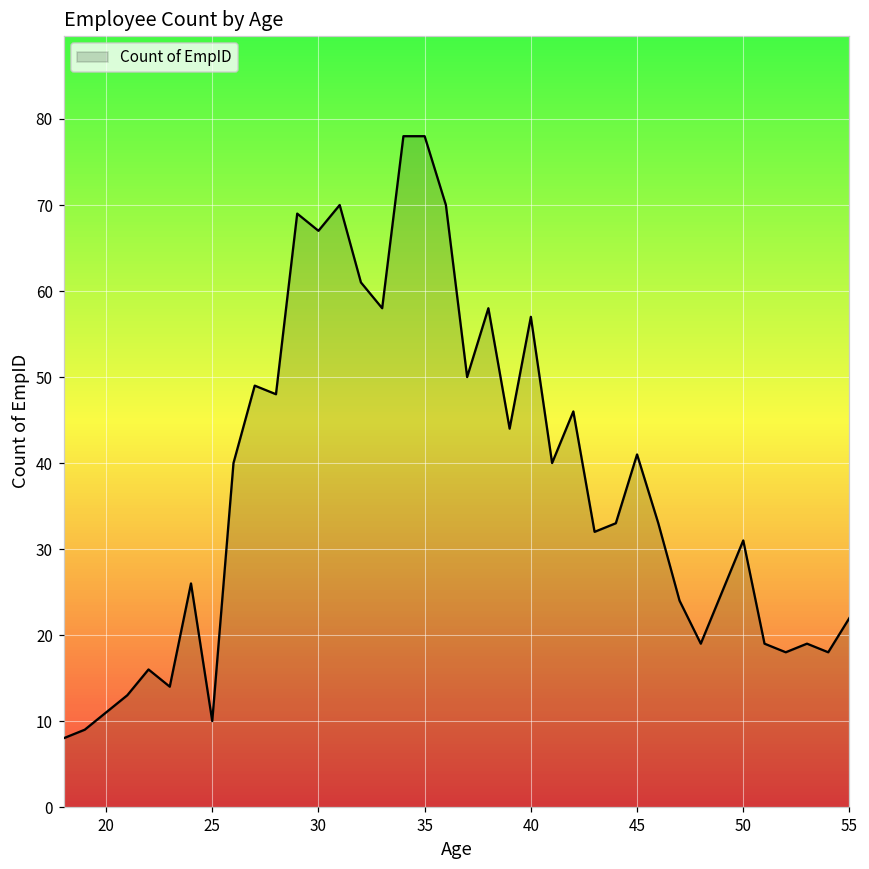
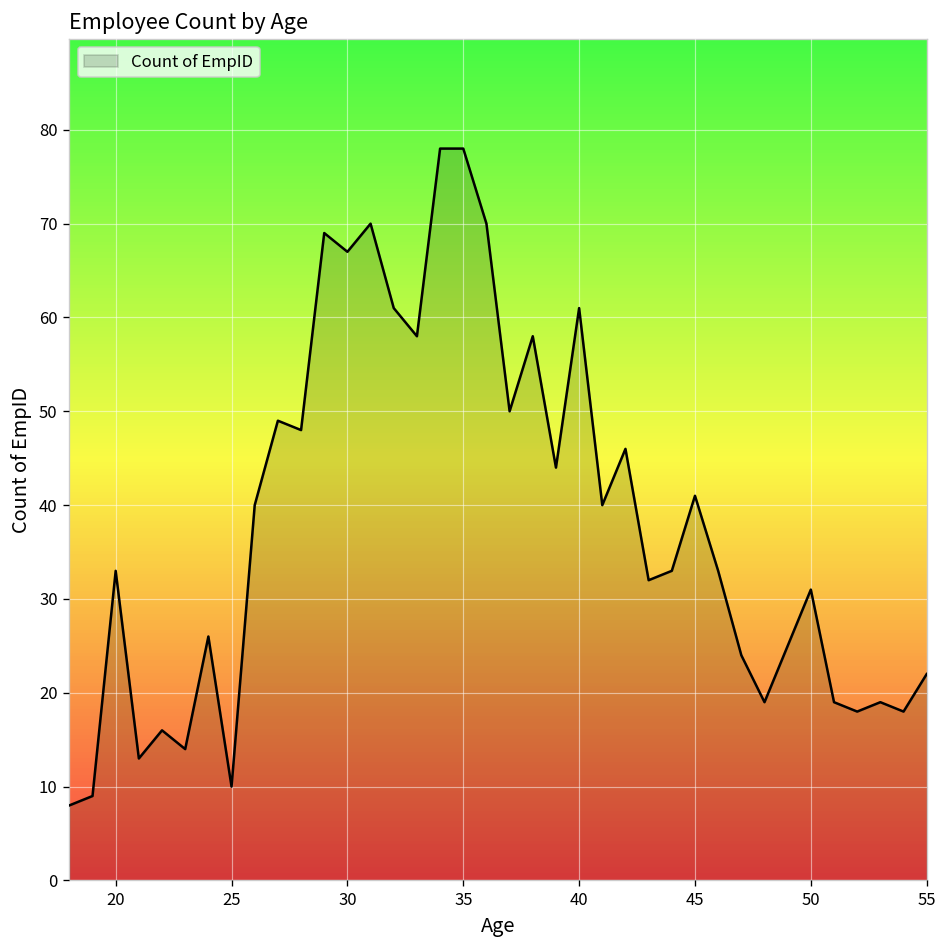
20: 11 -> 33
40: 57 -> 61
